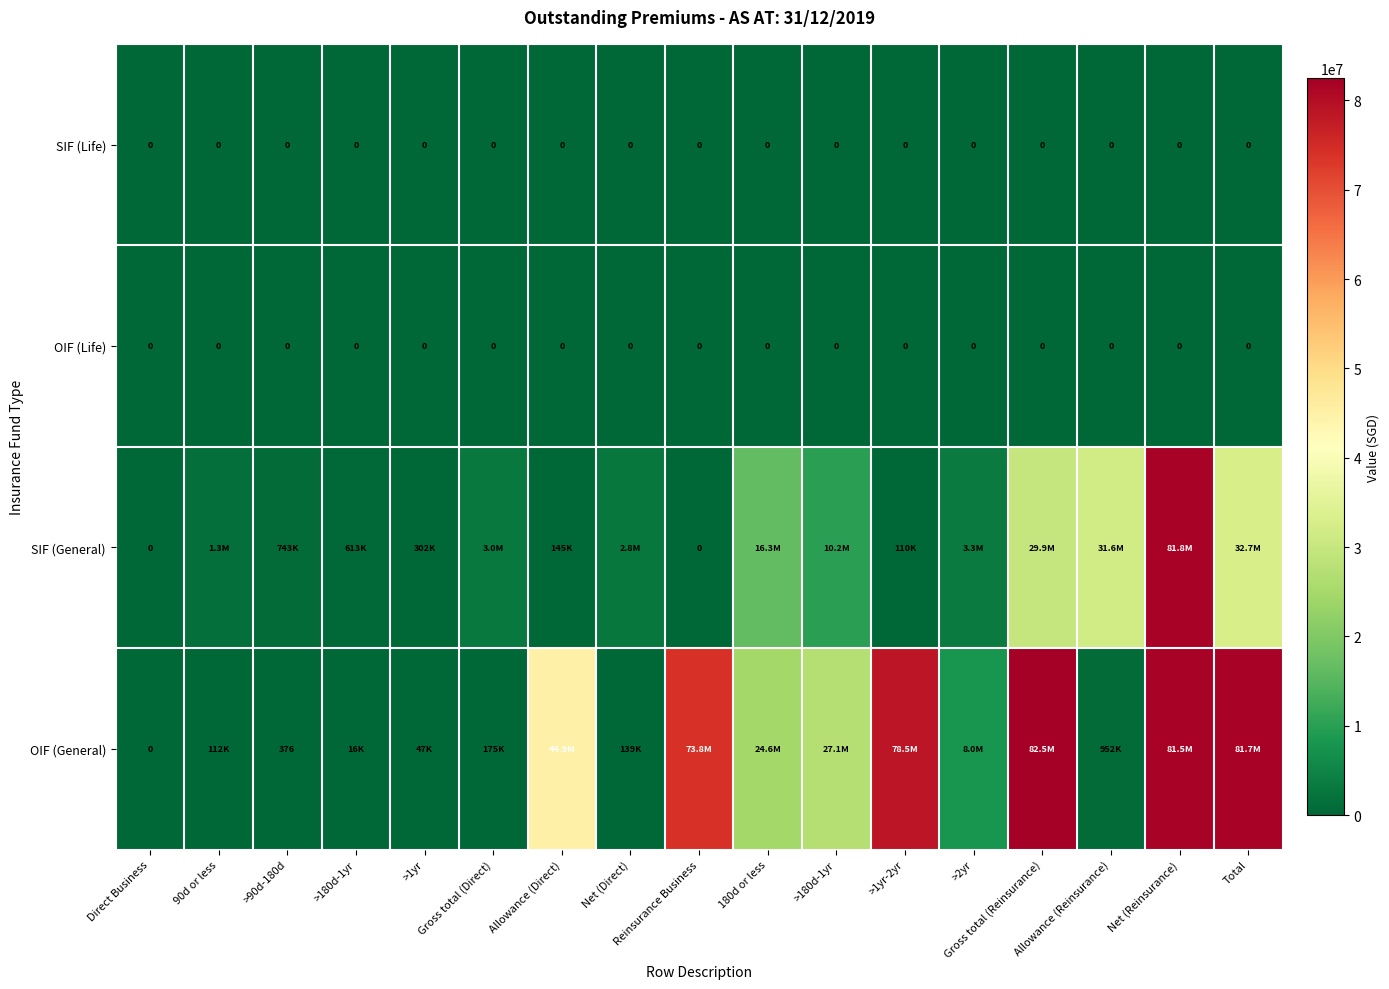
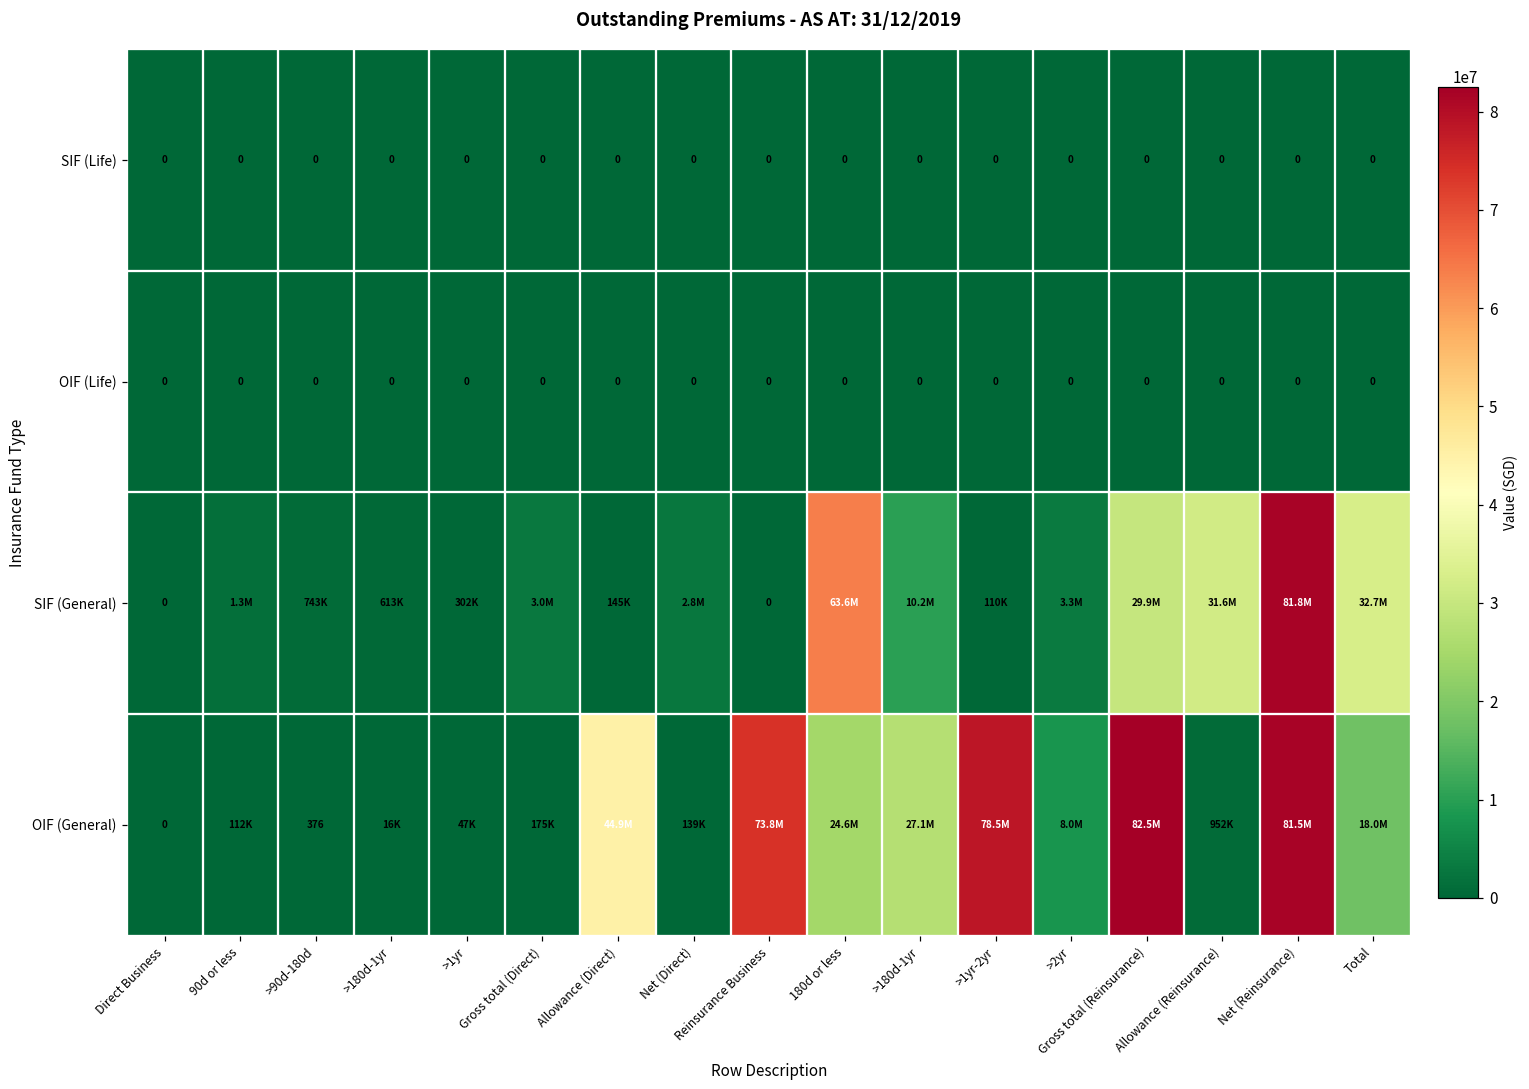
SIF (General), 180d or less: 16.3M -> 63.6M
OIF (General), Total: 81.7M -> 18.0M
